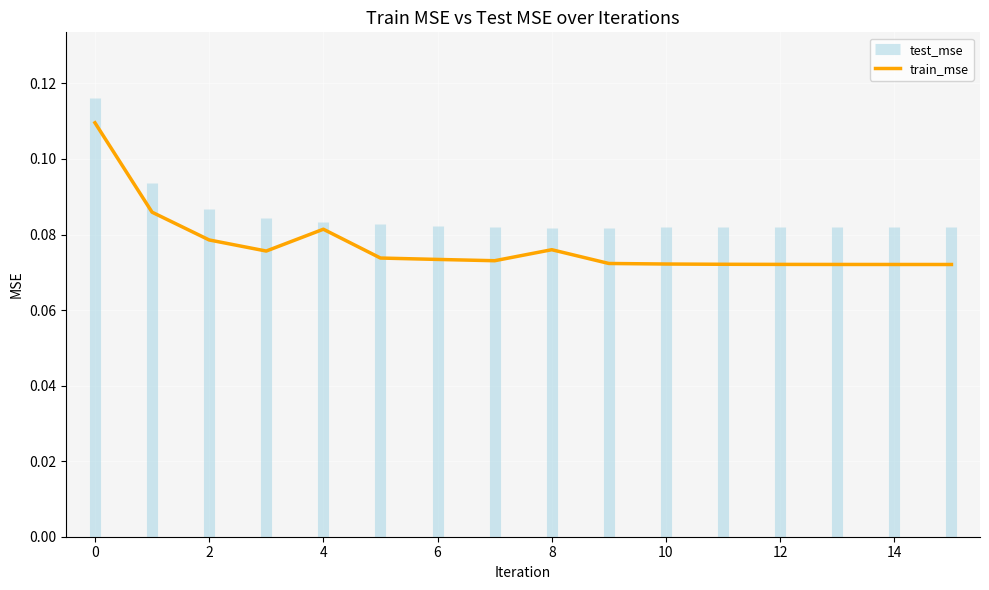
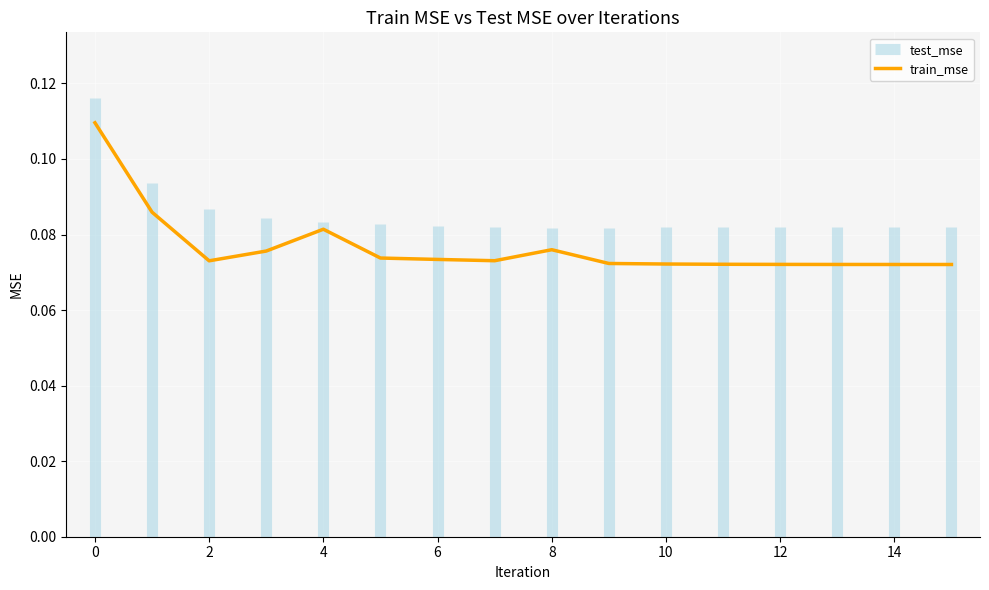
2: 0.079 -> 0.073
